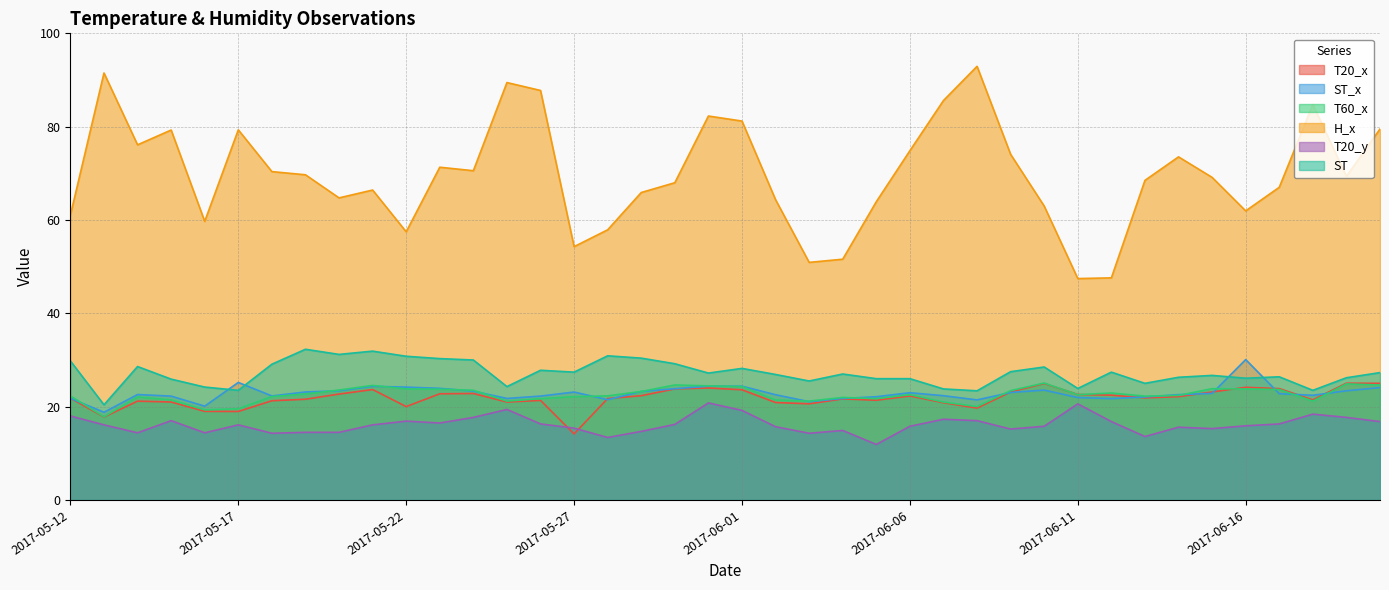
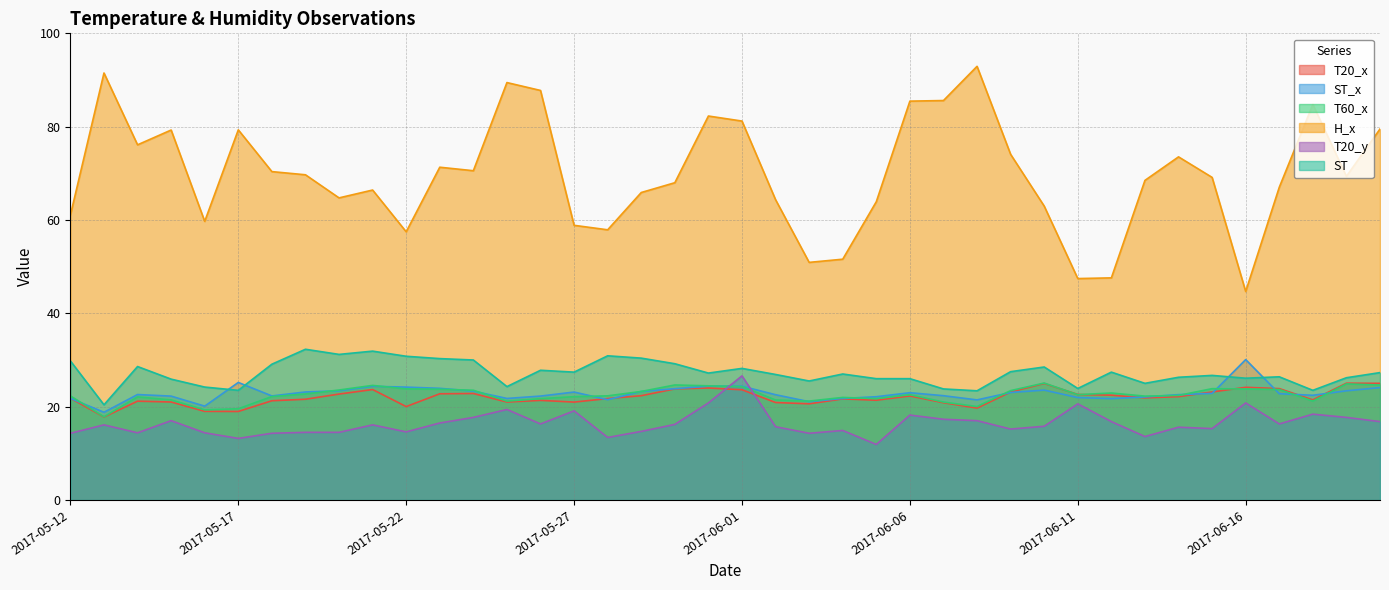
T20_y, 2017-05-12: 18 -> 14
T20_y, 2017-05-17: 16 -> 13
T20_y, 2017-05-22: 17 -> 15
T20_x, 2017-05-27: 14 -> 21
H_x, 2017-05-27: 54 -> 59
T20_y, 2017-05-27: 15 -> 19
T20_y, 2017-06-01: 19 -> 27
H_x, 2017-06-06: 75 -> 85
T20_y, 2017-06-06: 16 -> 18
H_x, 2017-06-16: 62 -> 45
T20_y, 2017-06-16: 16 -> 21
